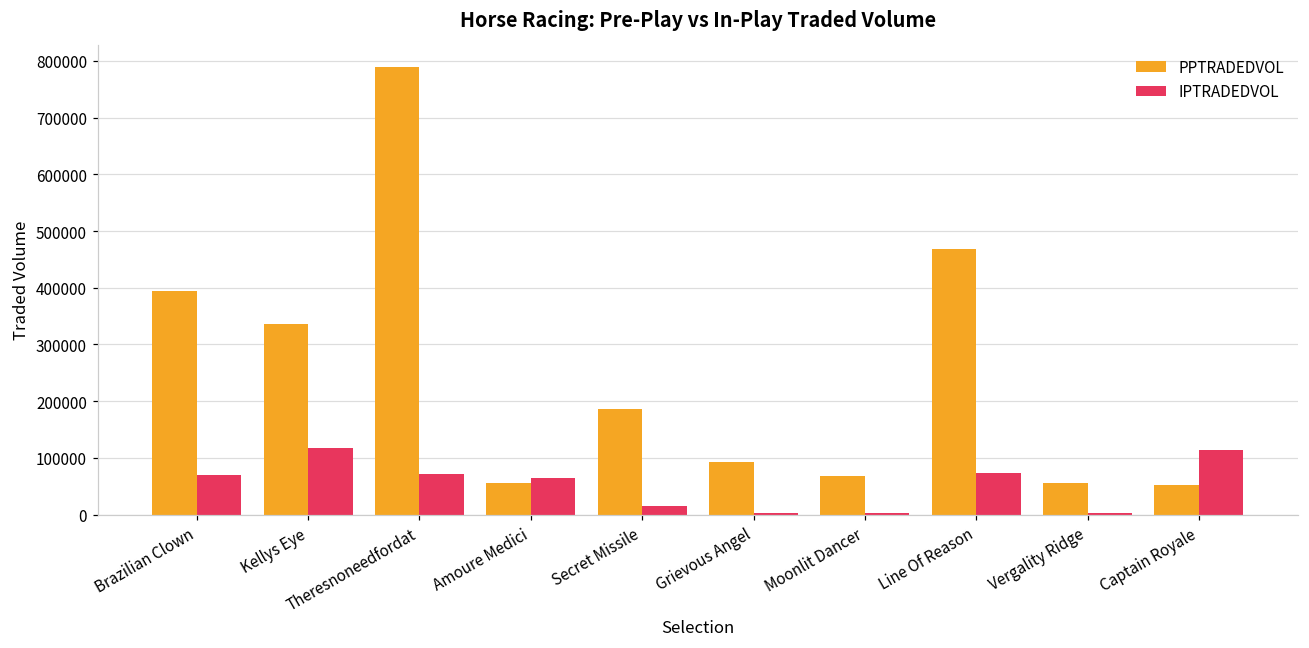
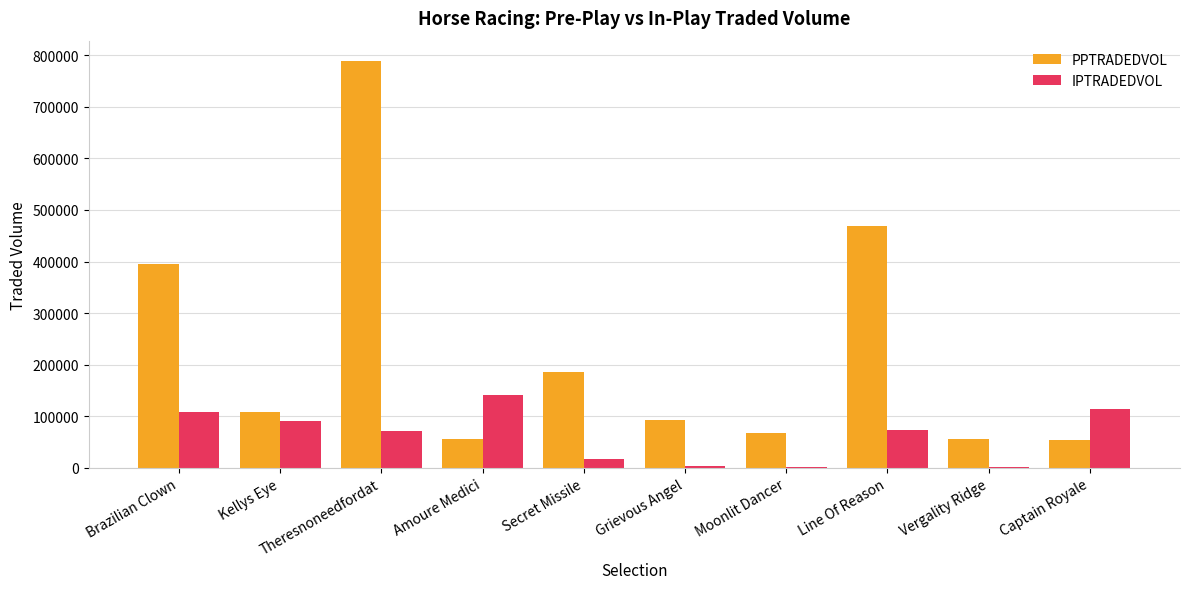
IPTRADEDVOL, Brazilian Clown: 70000 -> 110000
PPTRADEDVOL, Kellys Eye: 340000 -> 110000
IPTRADEDVOL, Kellys Eye: 120000 -> 90000
IPTRADEDVOL, Amoure Medici: 60000 -> 140000
